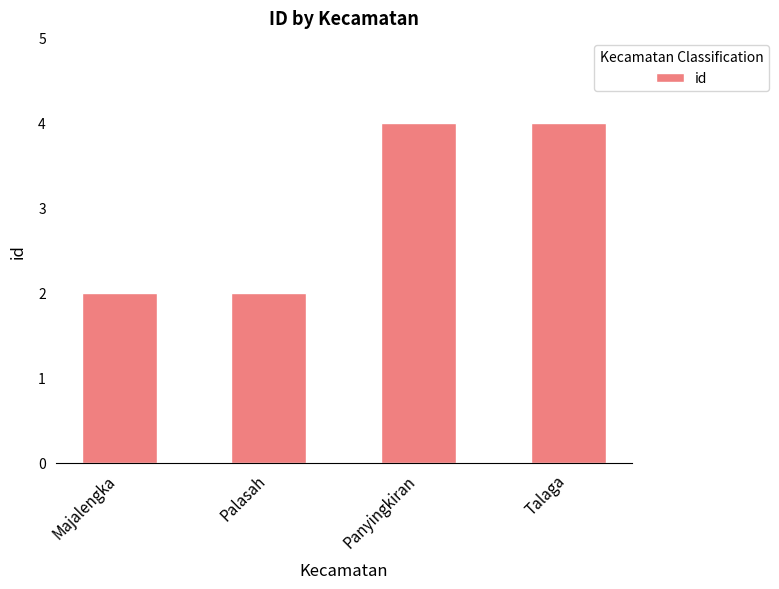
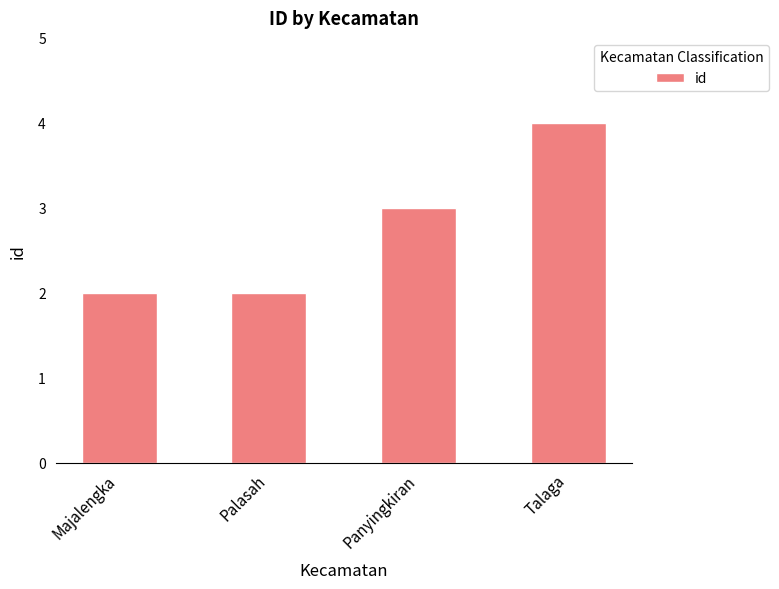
Panyingkiran: 4 -> 3
